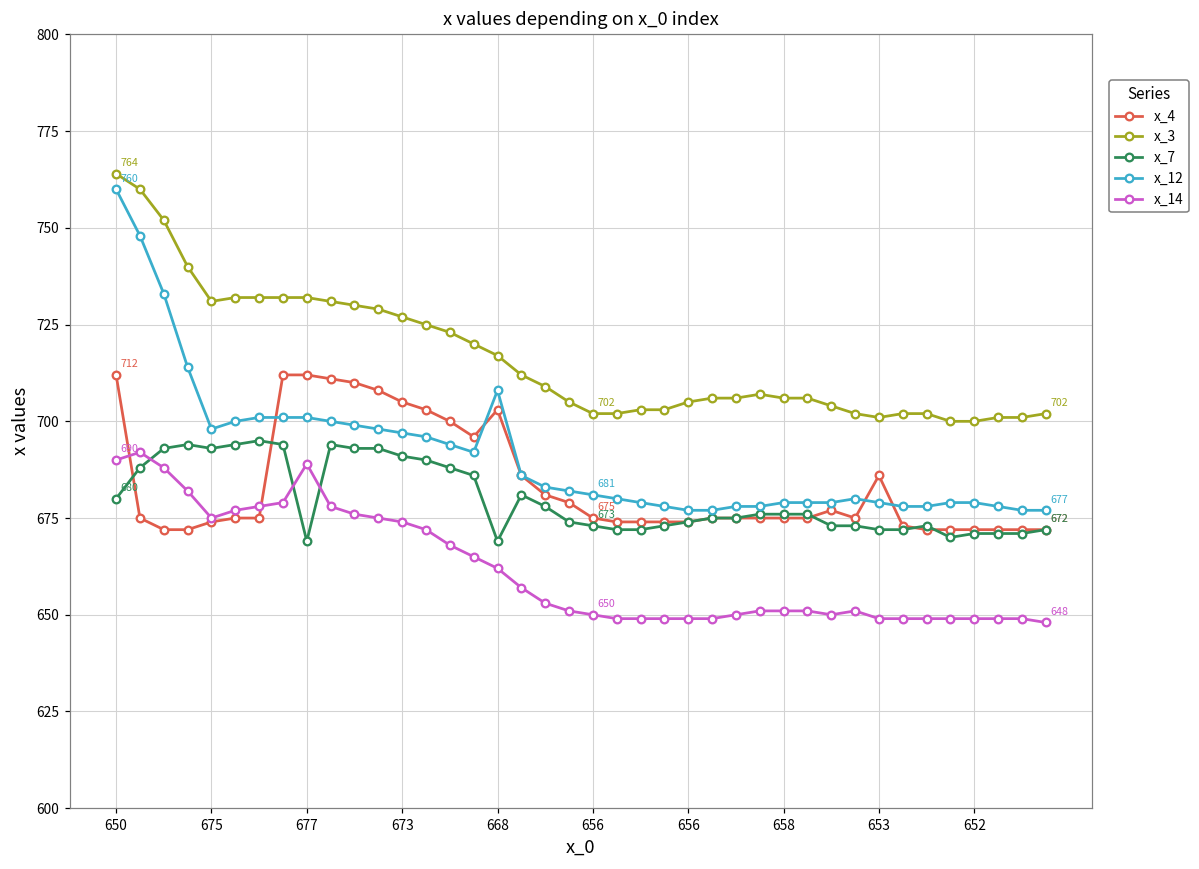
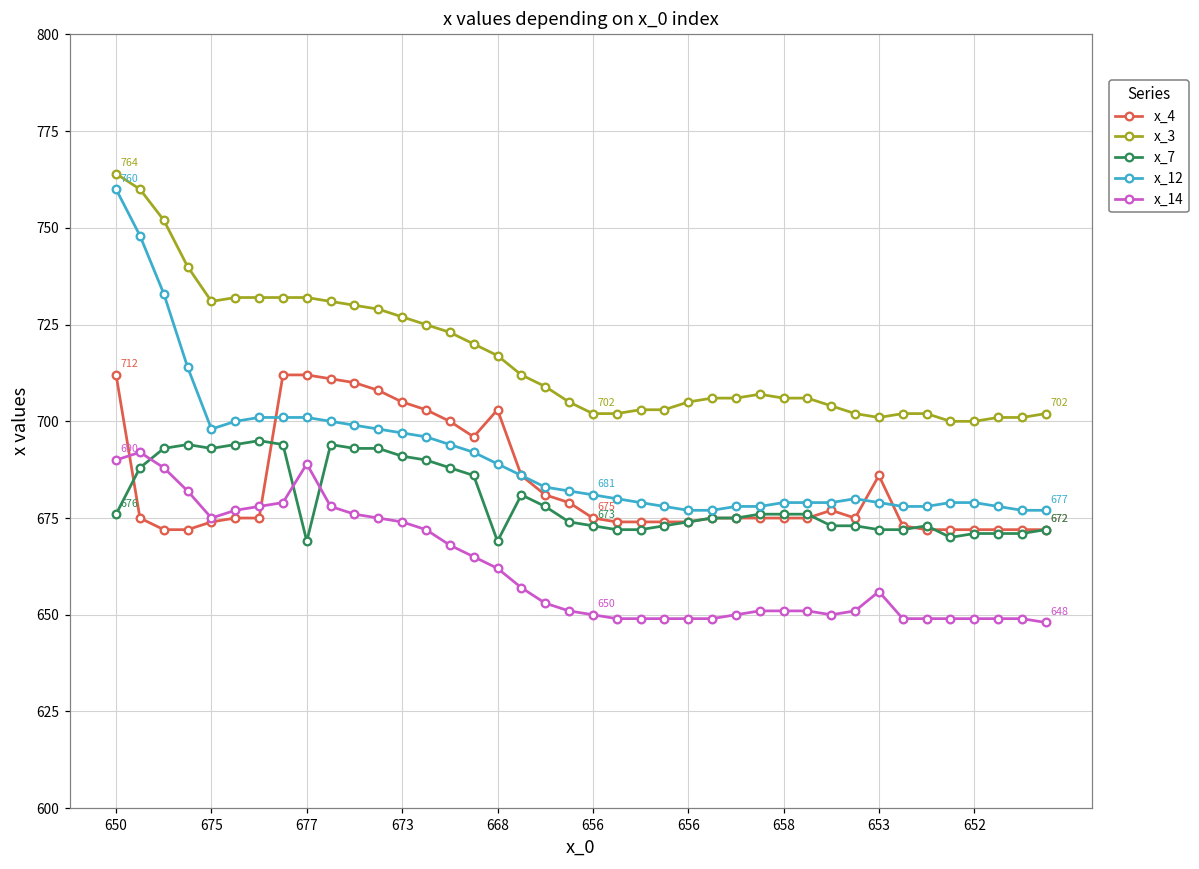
x_7, 650: 680 -> 676
x_12, 668: 708 -> 689
x_14, 653: 649 -> 656
